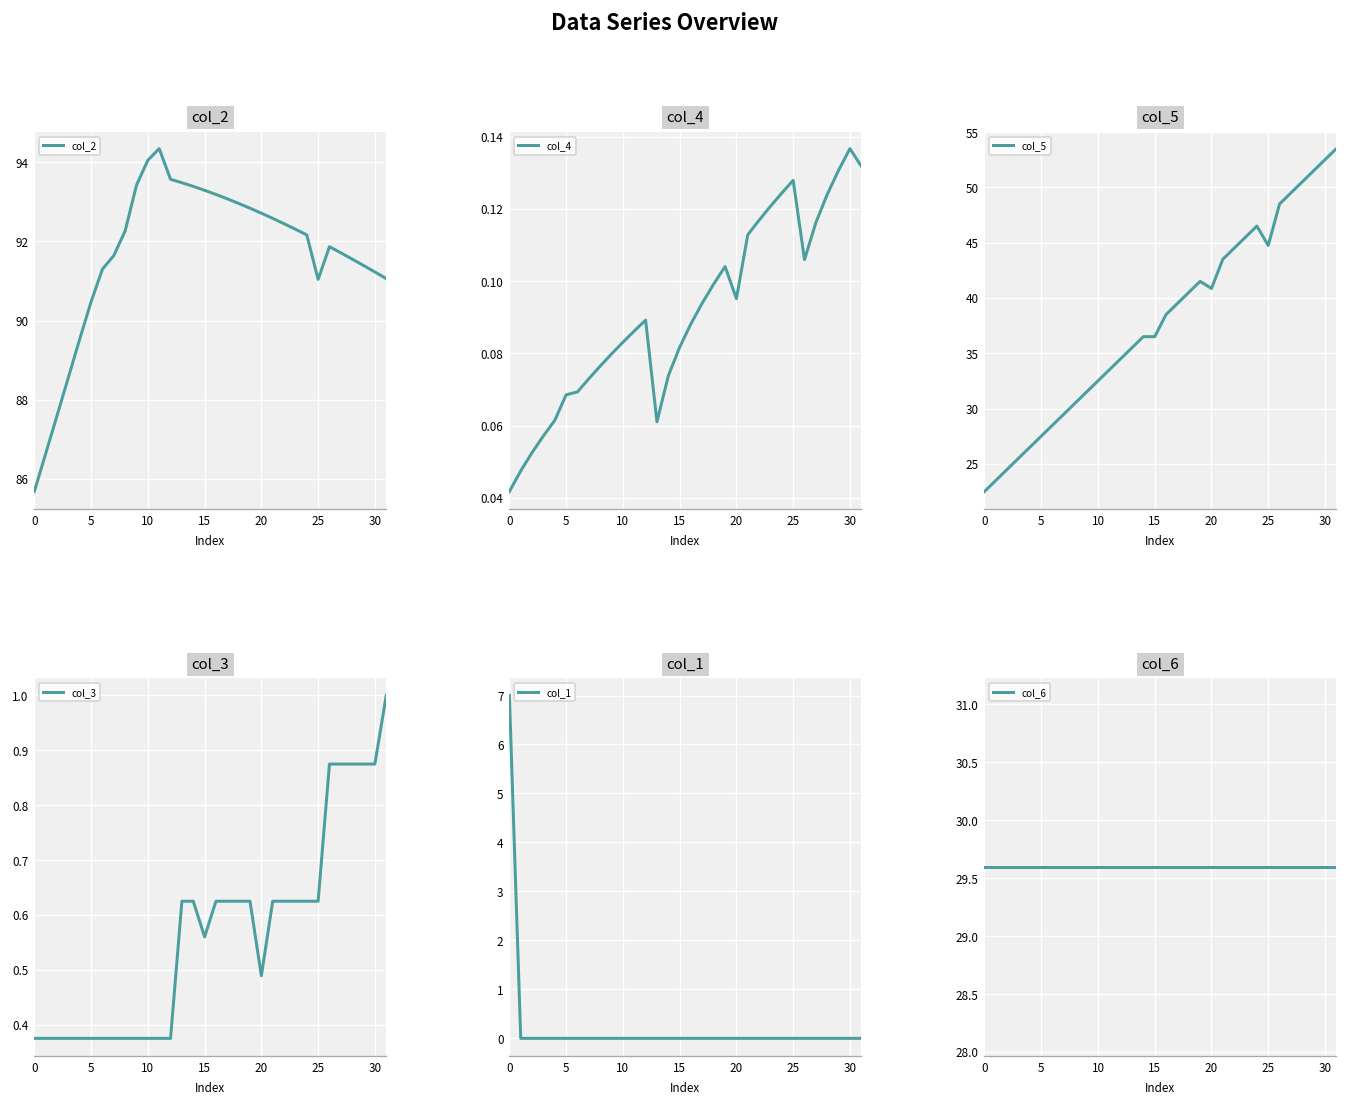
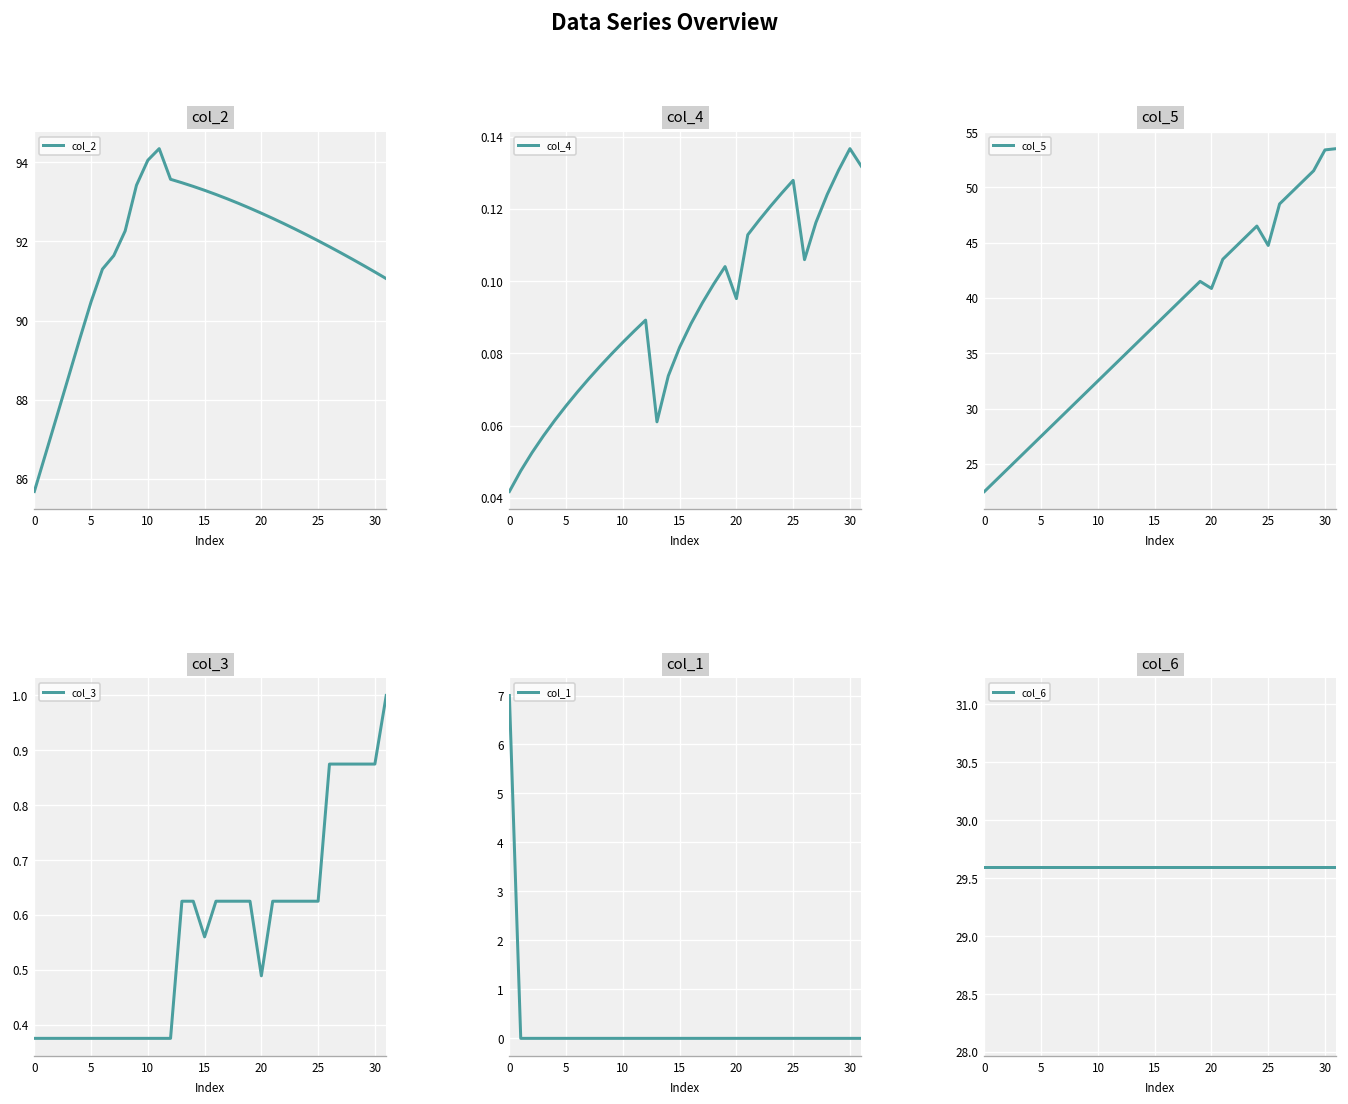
col_2, 25: 91.0 -> 92.0
col_4, 5: 0.069 -> 0.065
col_5, 15: 36 -> 37
col_5, 30: 52 -> 53
